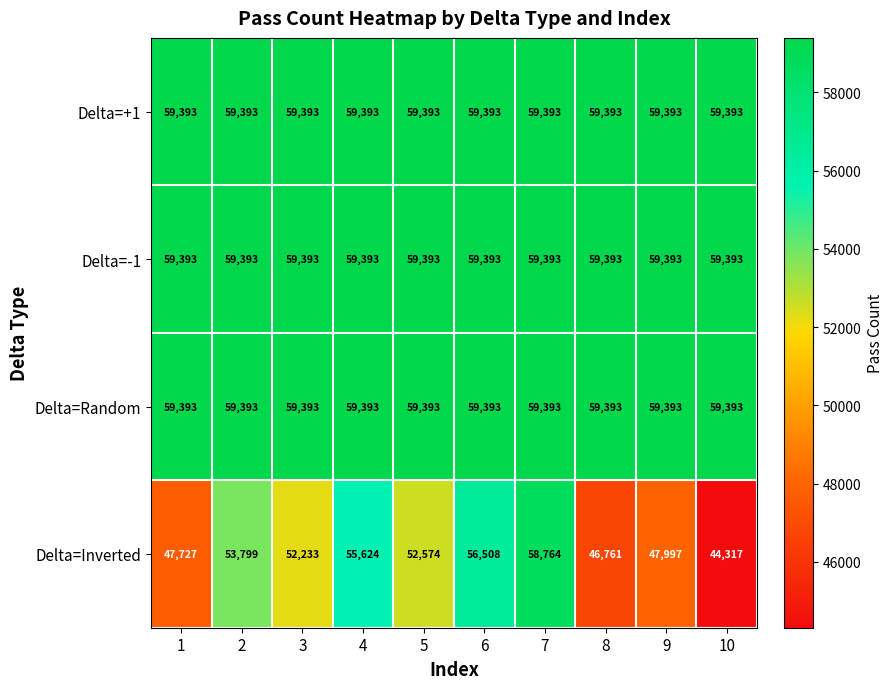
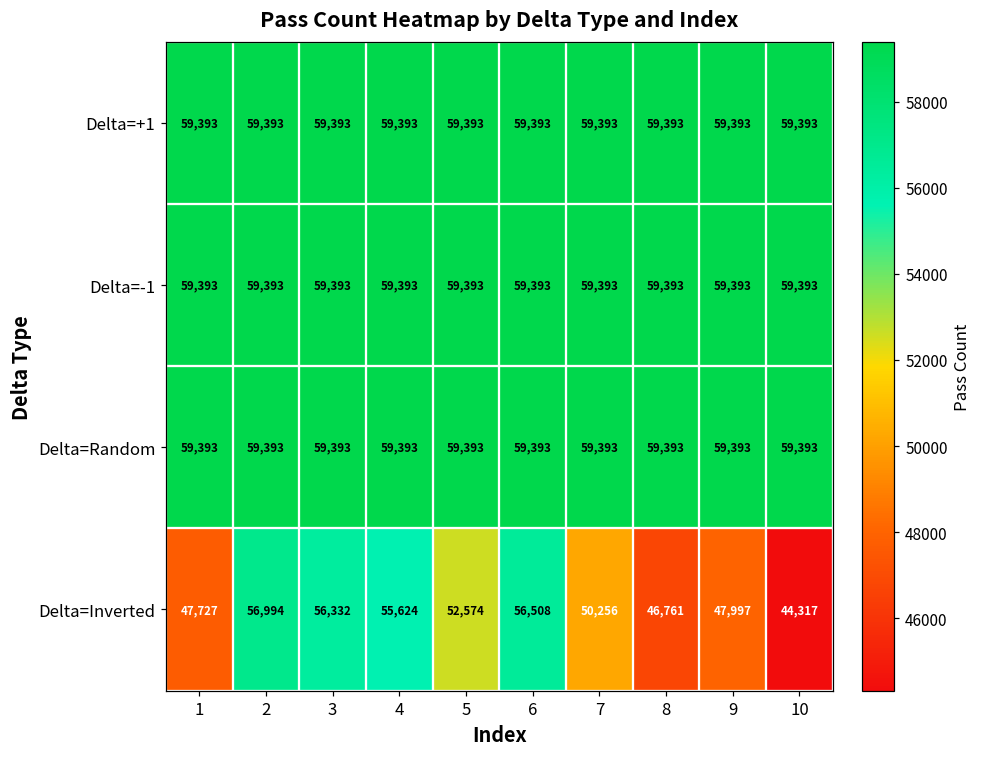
Delta=Inverted, 2: 53,799 -> 56,994
Delta=Inverted, 3: 52,233 -> 56,332
Delta=Inverted, 7: 58,764 -> 50,256
